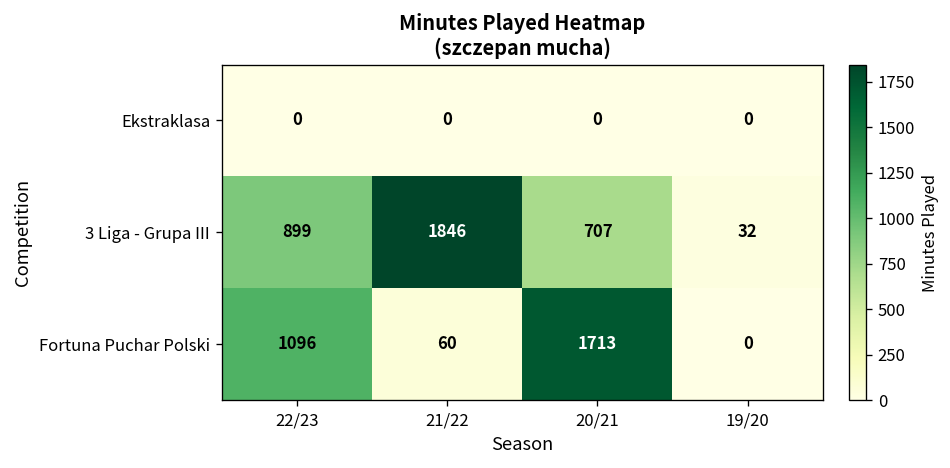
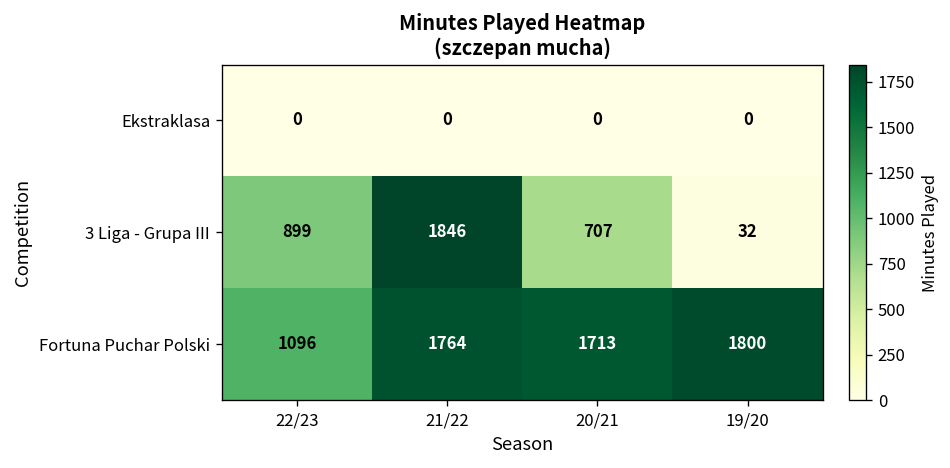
Fortuna Puchar Polski, 21/22: 60 -> 1764
Fortuna Puchar Polski, 19/20: 0 -> 1800
